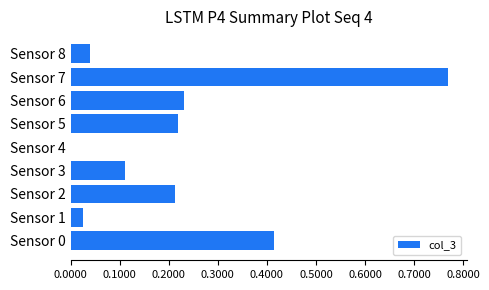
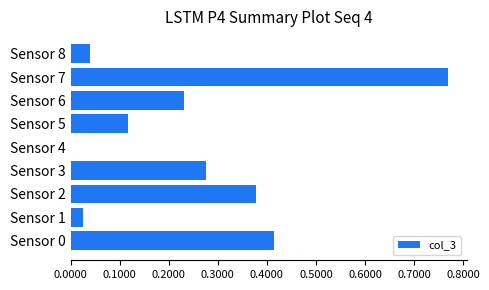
Sensor 5: 0.22 -> 0.12
Sensor 3: 0.11 -> 0.28
Sensor 2: 0.21 -> 0.38
